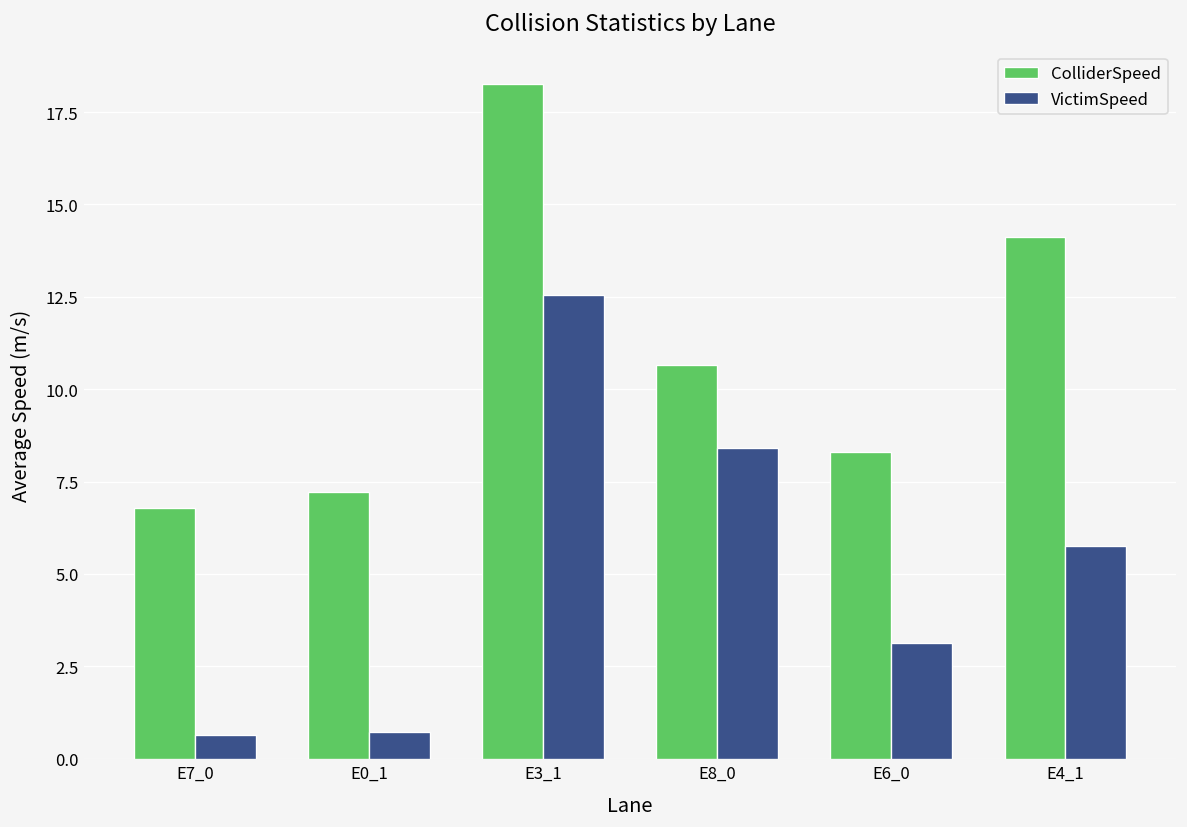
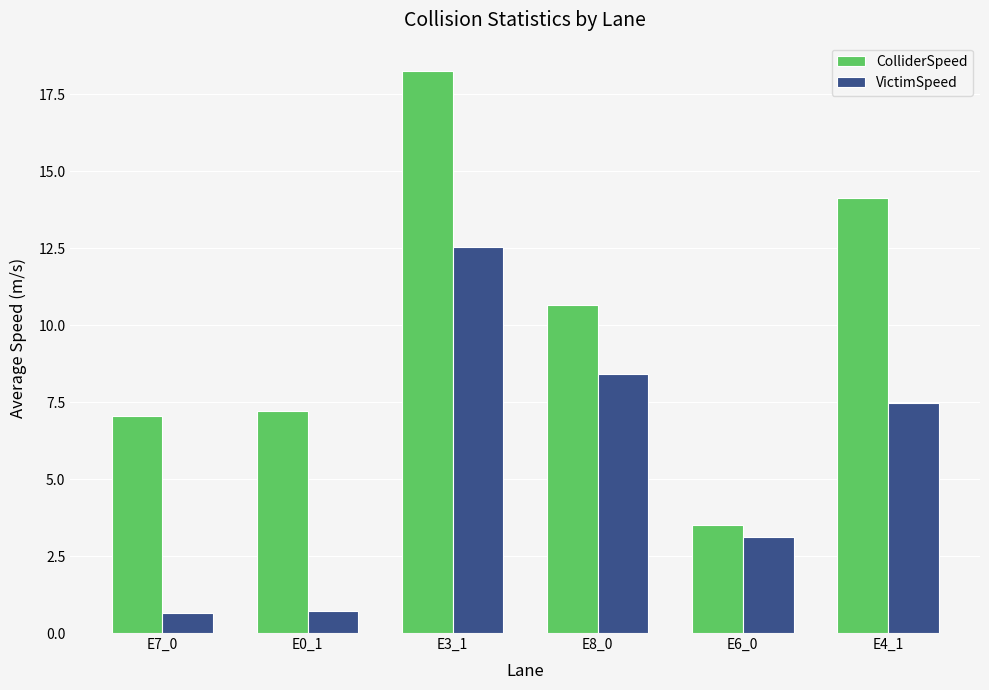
ColliderSpeed, E7_0: 6.8 -> 7.1
ColliderSpeed, E6_0: 8.3 -> 3.5
VictimSpeed, E4_1: 5.8 -> 7.5
